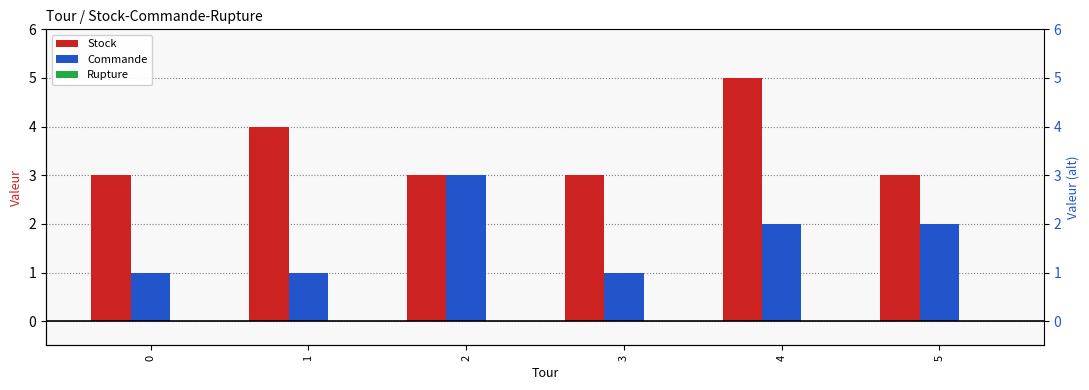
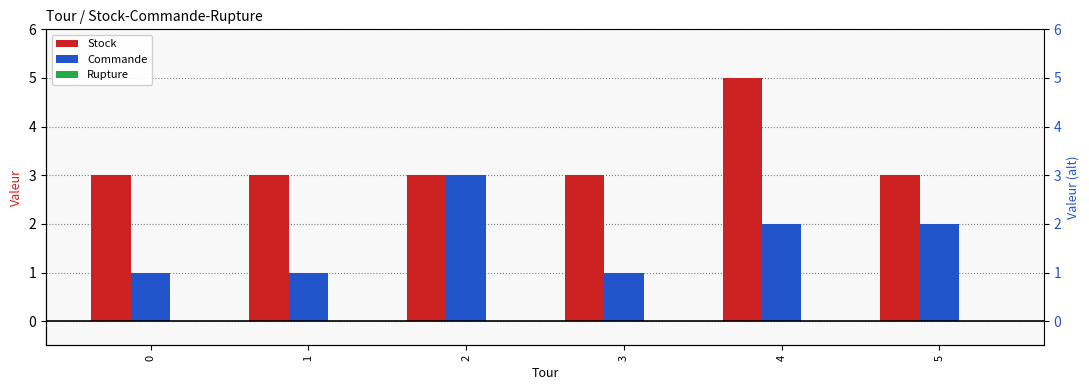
Stock, 1: 4 -> 3
